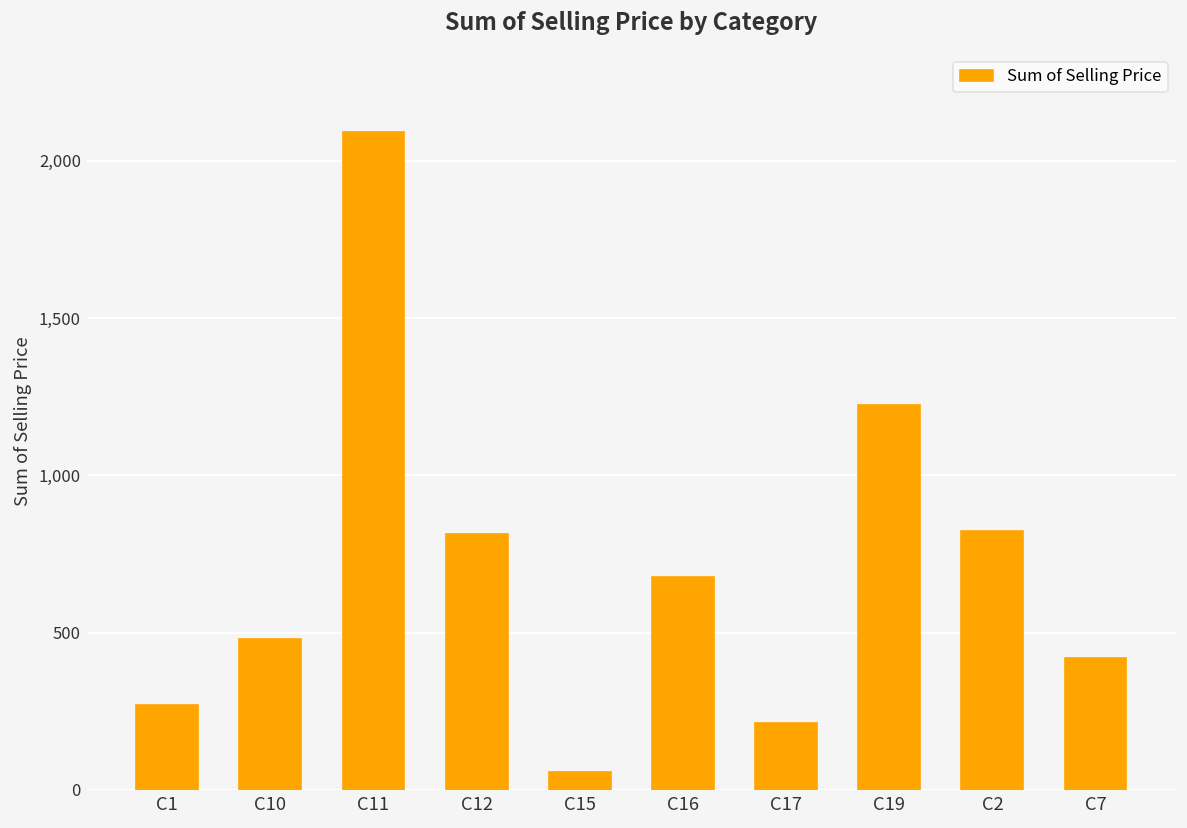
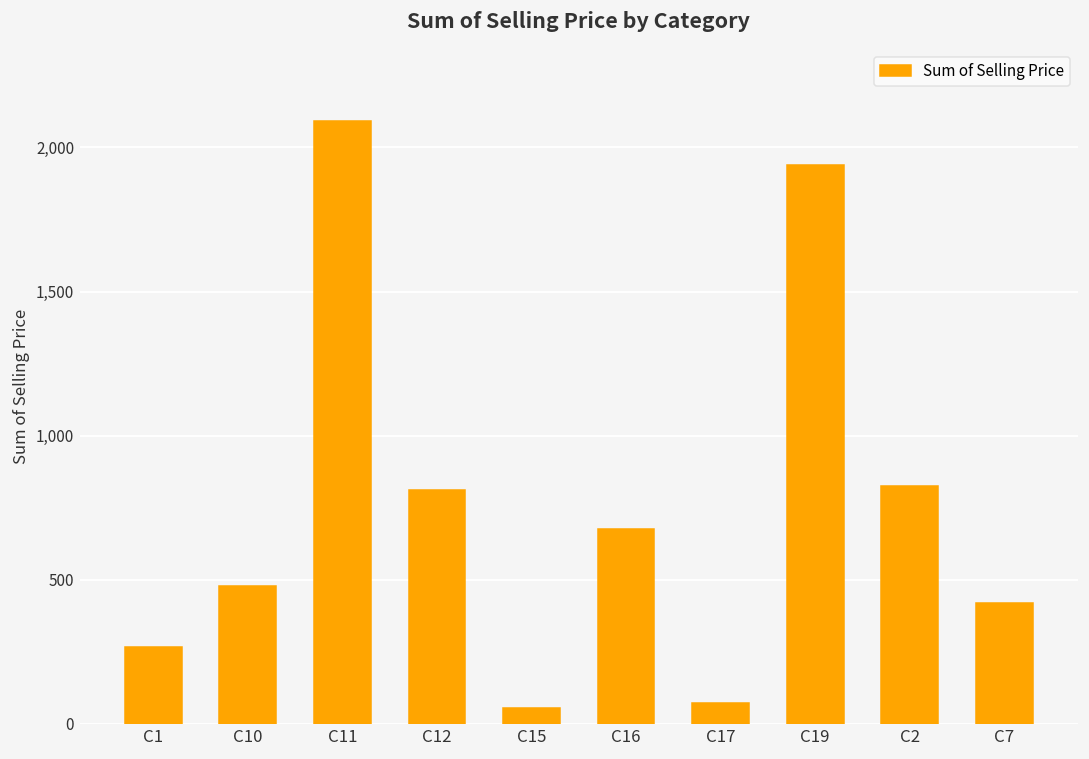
C17: 210 -> 70
C19: 1,220 -> 1,940
